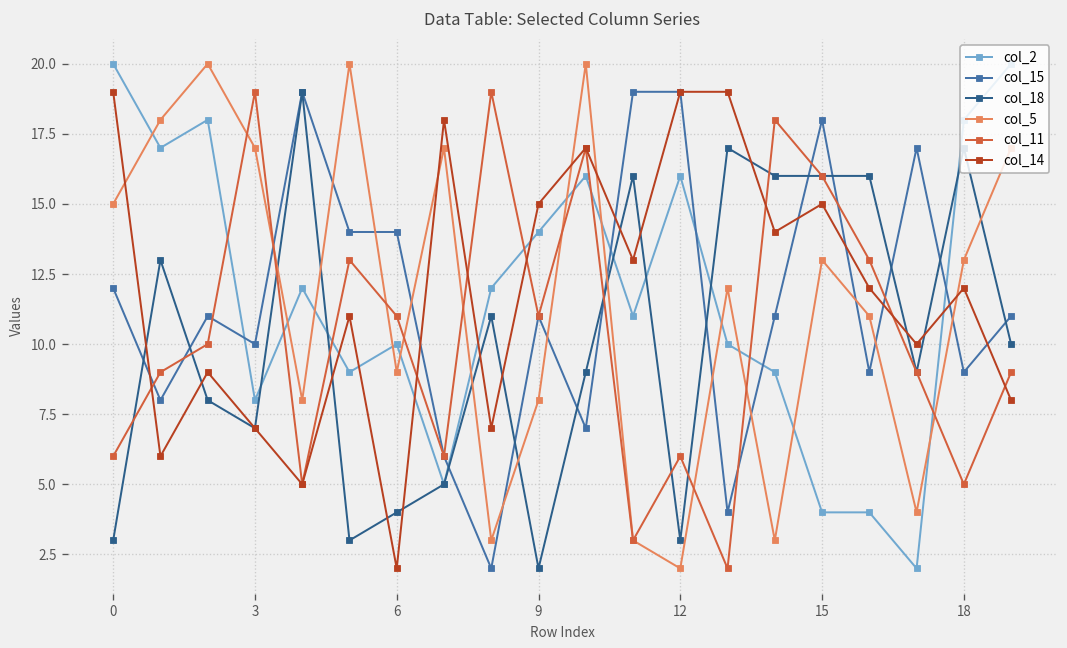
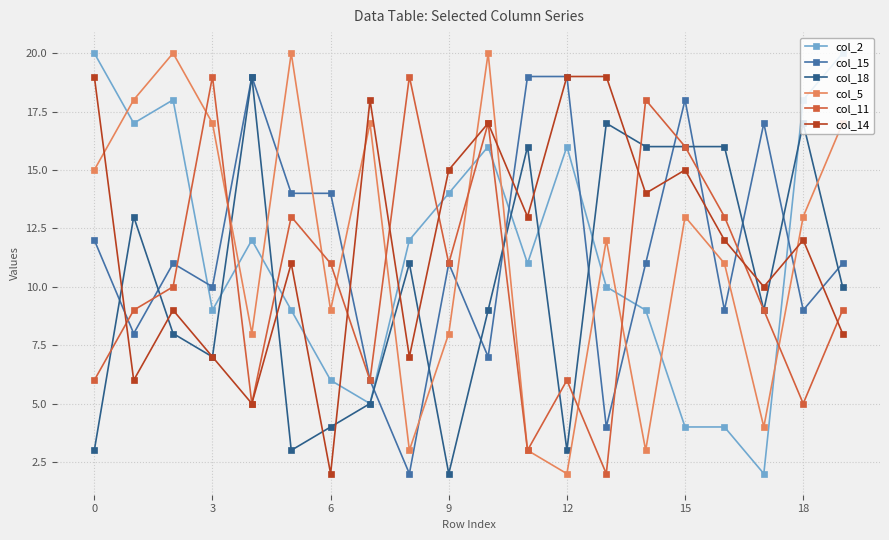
col_2, 3: 8 -> 9
col_2, 6: 10 -> 6
